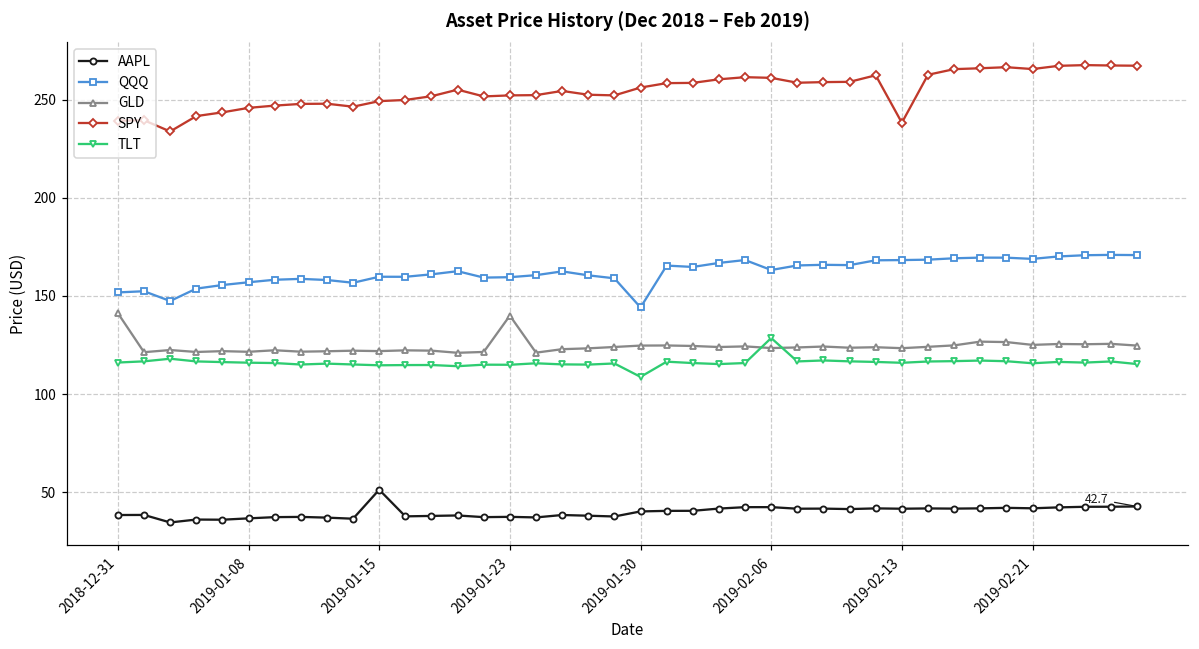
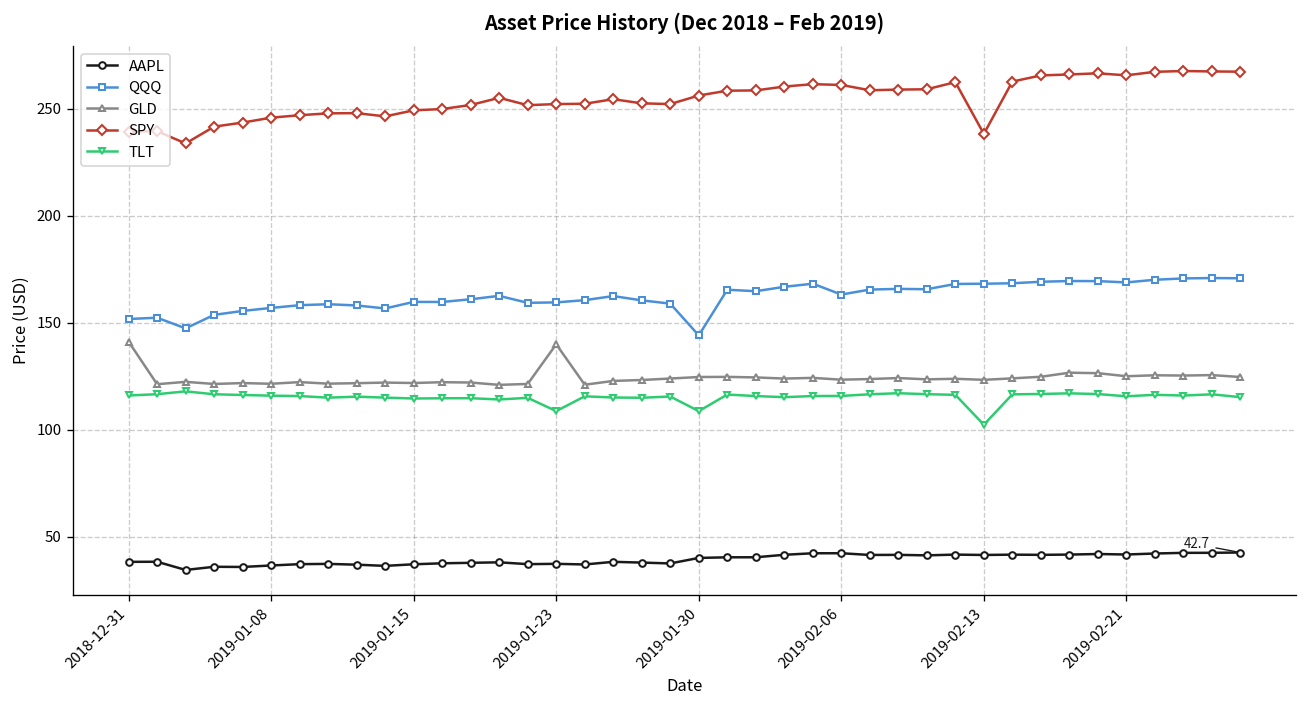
AAPL, 2019-01-15: 51 -> 37
TLT, 2019-01-23: 115 -> 109
TLT, 2019-02-06: 129 -> 116
TLT, 2019-02-13: 116 -> 102
